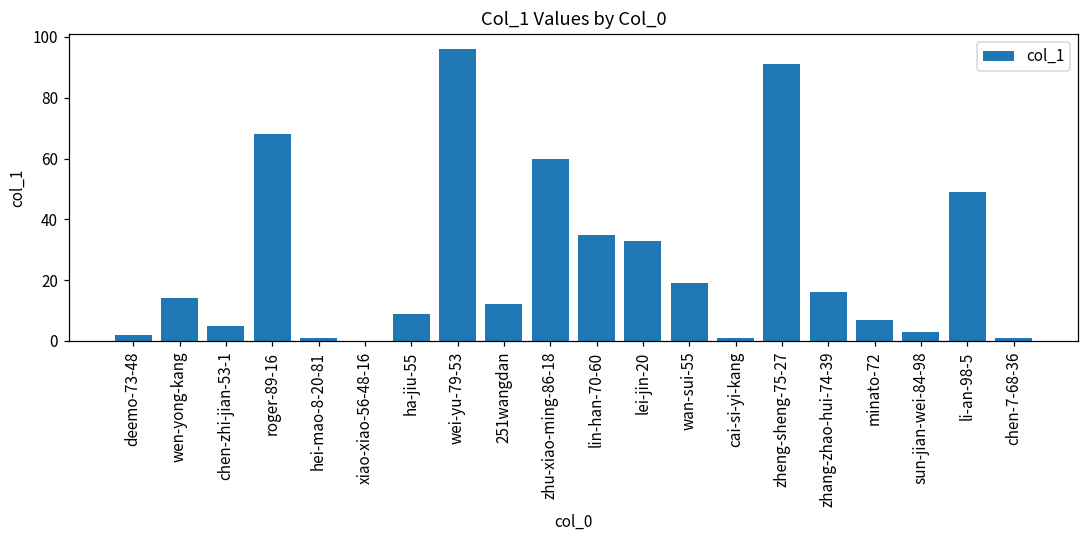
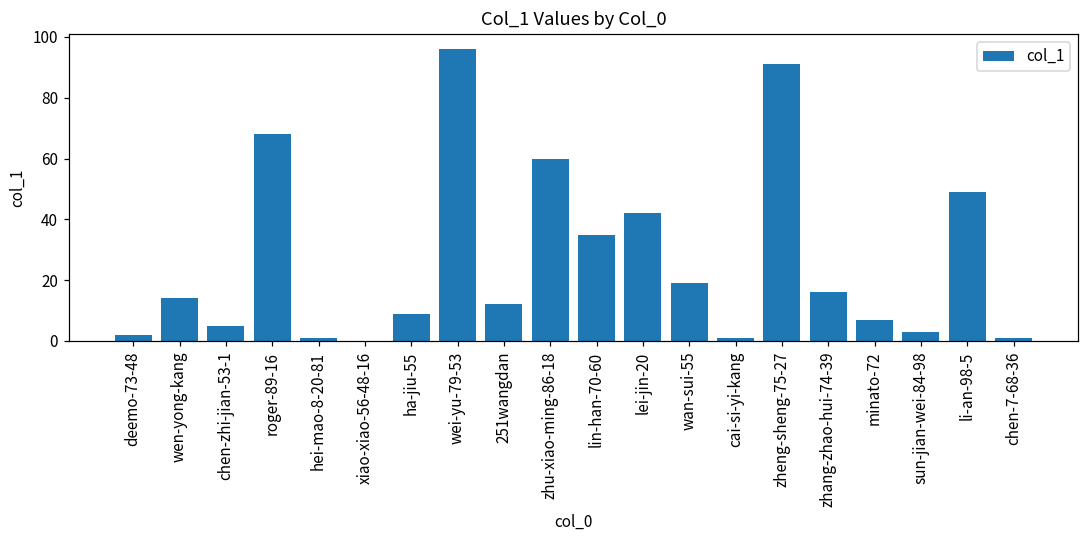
lei-jin-20: 33 -> 42
